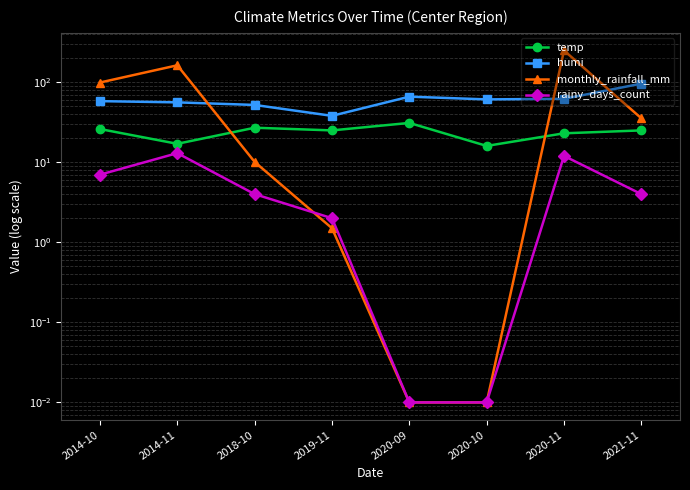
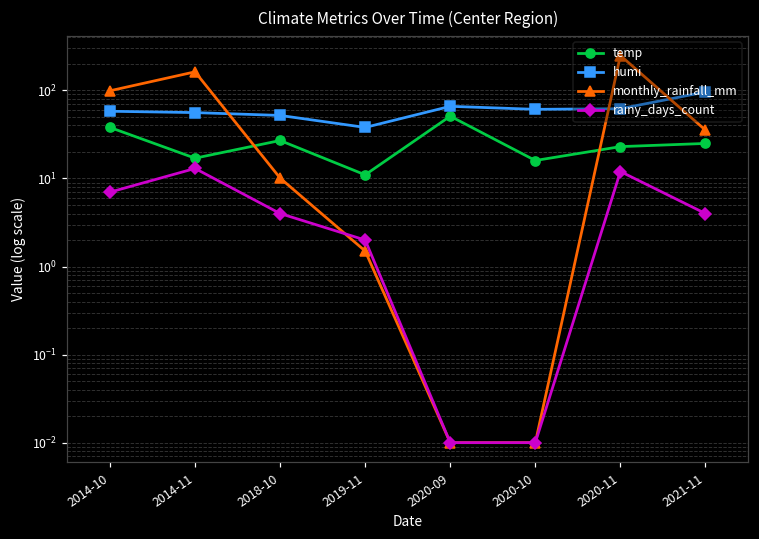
temp, 2014-10: 26 -> 40
temp, 2019-11: 25 -> 11
temp, 2020-09: 31 -> 50
